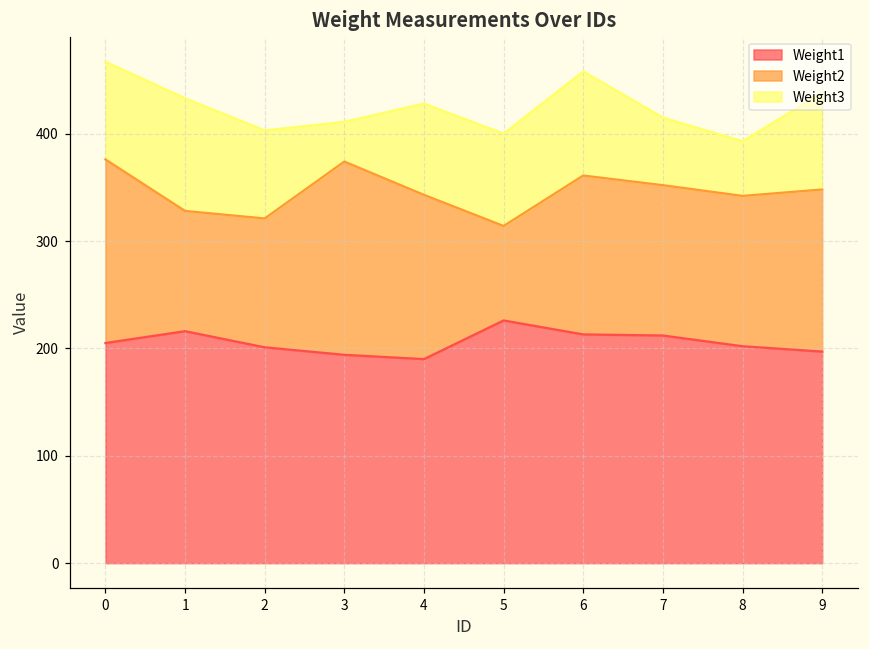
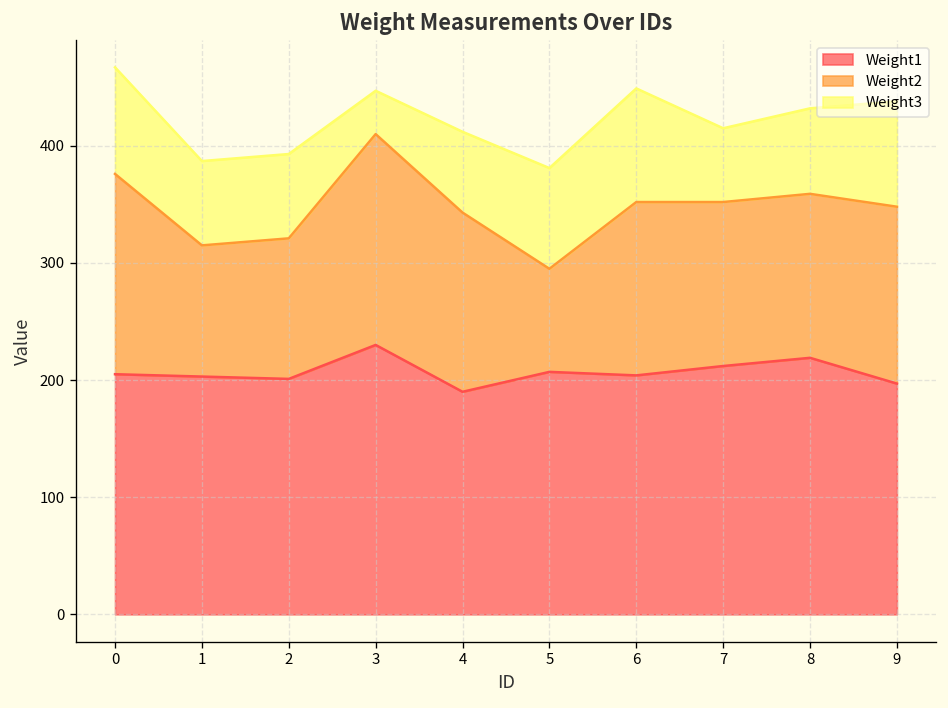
Weight1, 1: 220 -> 200
Weight3, 1: 110 -> 70
Weight3, 2: 80 -> 70
Weight1, 3: 190 -> 230
Weight3, 4: 90 -> 70
Weight1, 5: 230 -> 210
Weight1, 6: 210 -> 200
Weight1, 8: 200 -> 220
Weight3, 8: 50 -> 70
